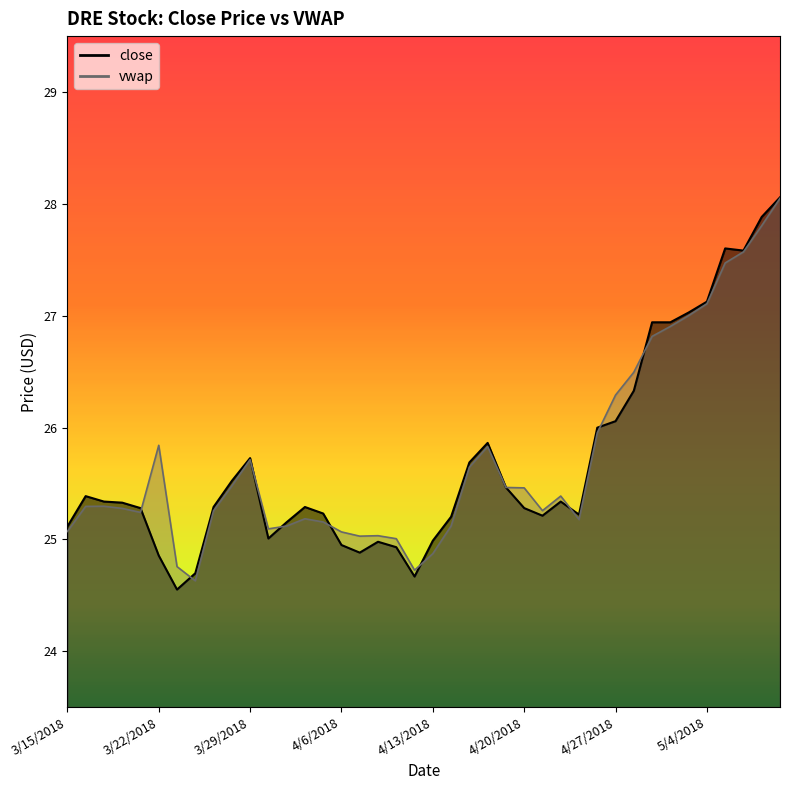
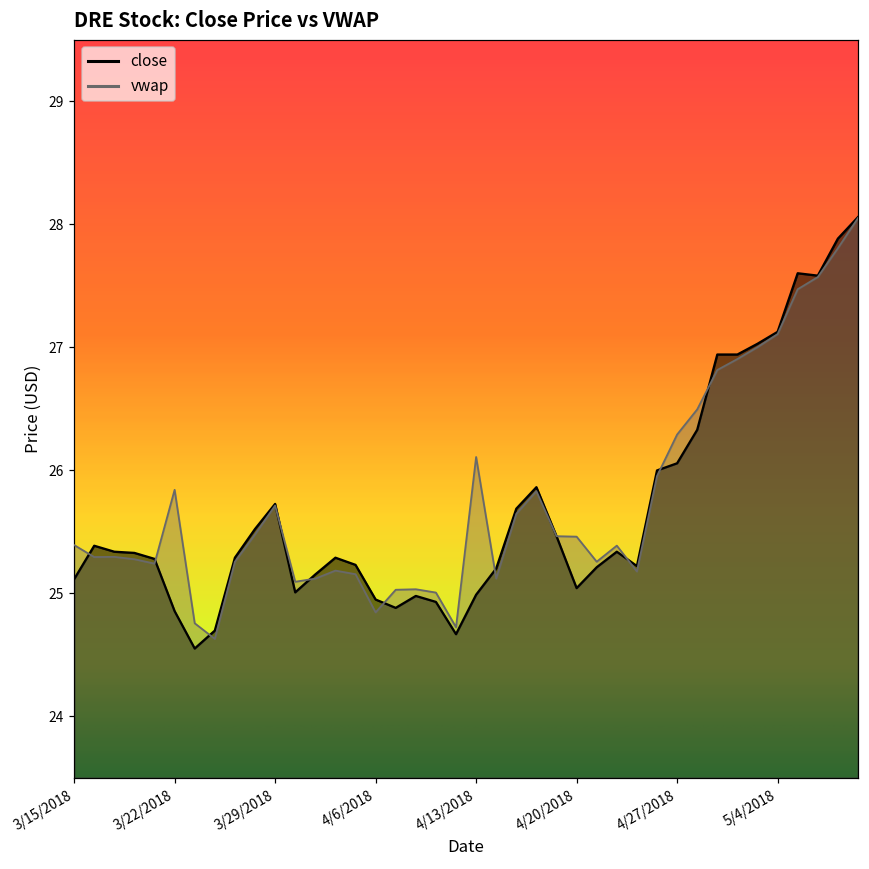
vwap, 3/15/2018: 25.07 -> 25.39
vwap, 4/6/2018: 25.07 -> 24.84
vwap, 4/13/2018: 24.87 -> 26.11
close, 4/20/2018: 25.28 -> 25.04
